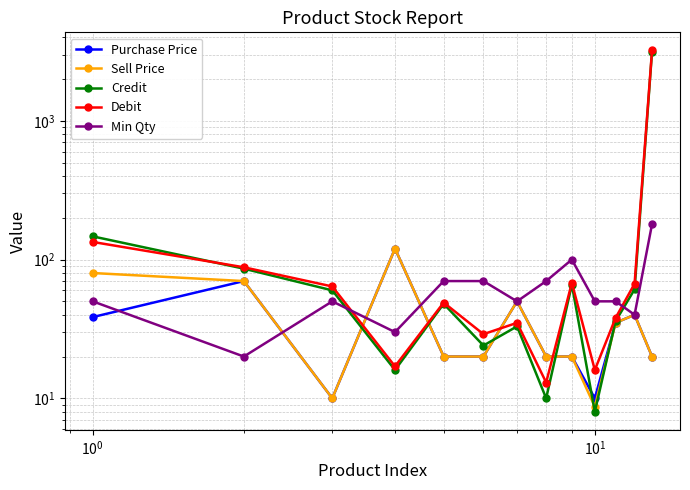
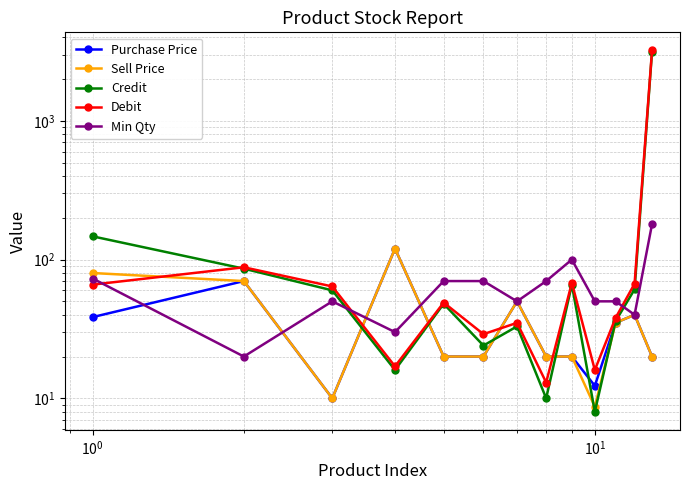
Debit, 10^0: 130 -> 70
Min Qty, 10^0: 50 -> 70
Purchase Price, 10^1: 10 -> 12
